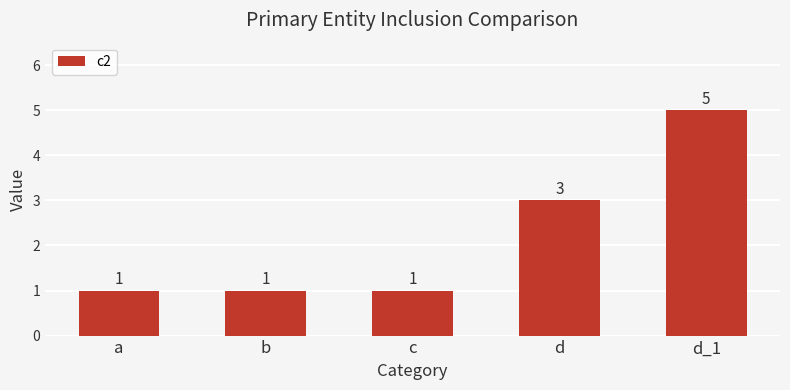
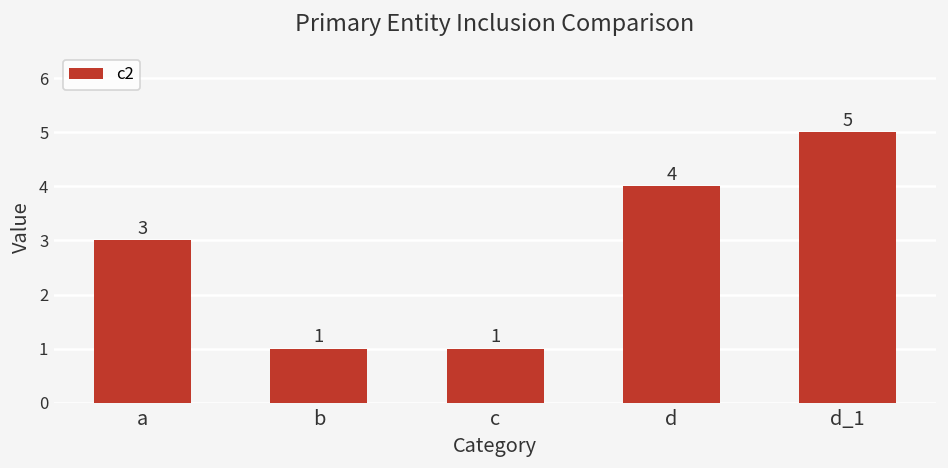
a: 1 -> 3
d: 3 -> 4
